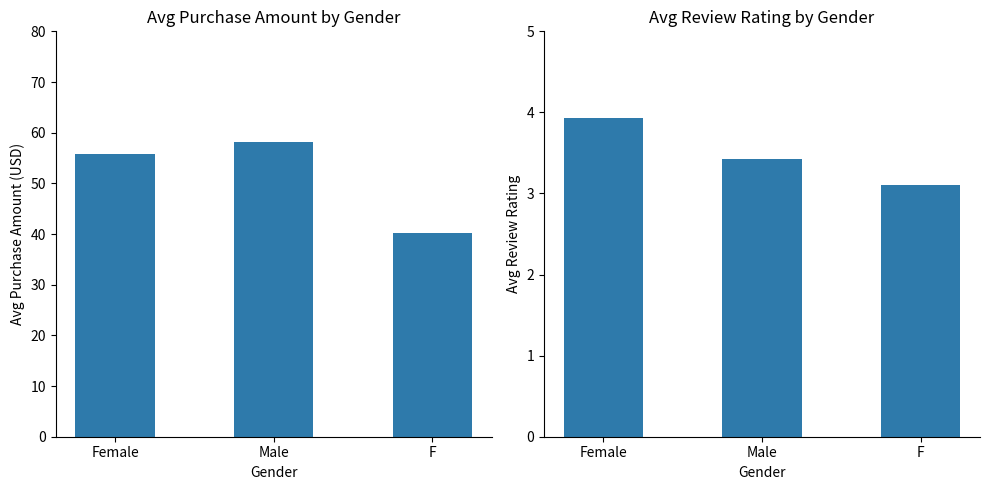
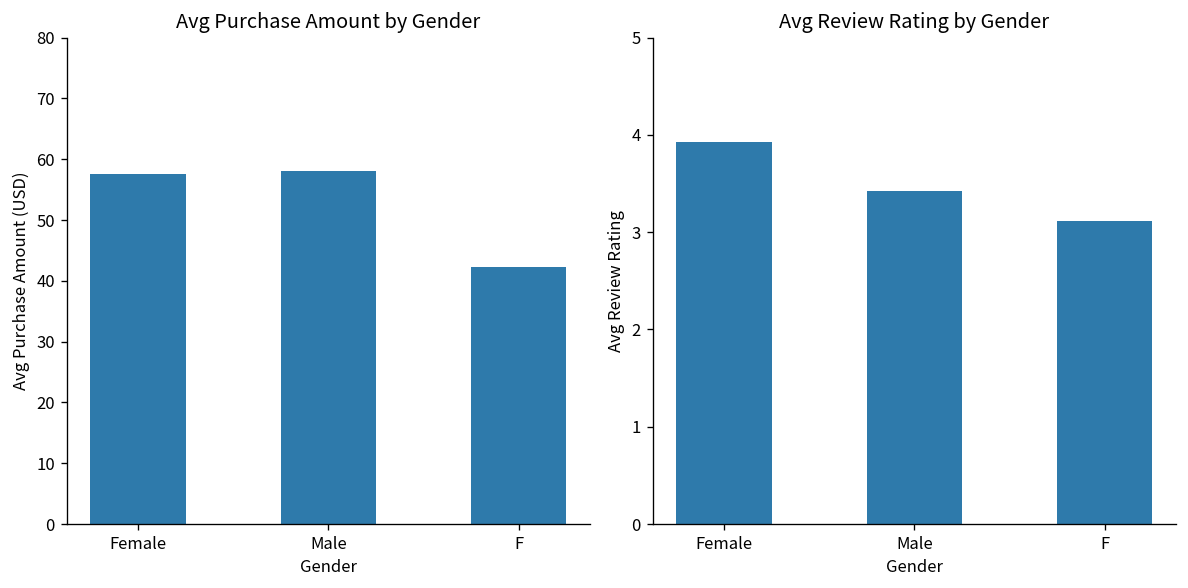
Avg Purchase Amount by Gender, Female: 56 -> 58
Avg Purchase Amount by Gender, F: 40 -> 42
